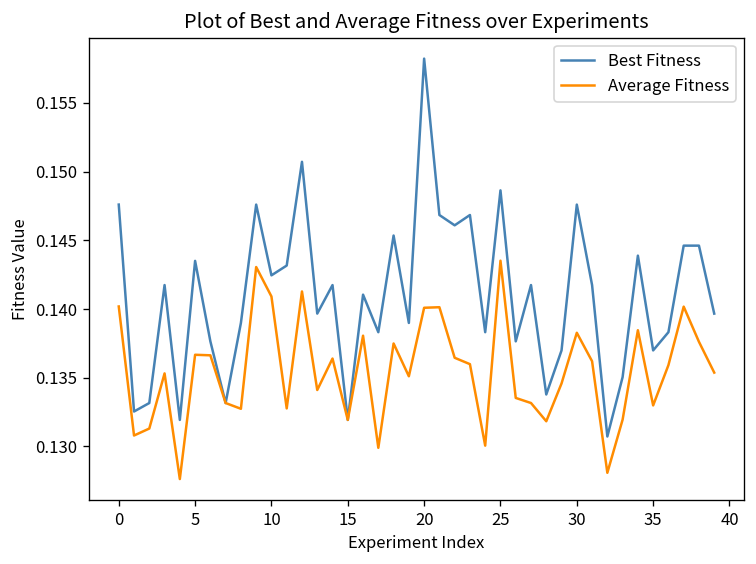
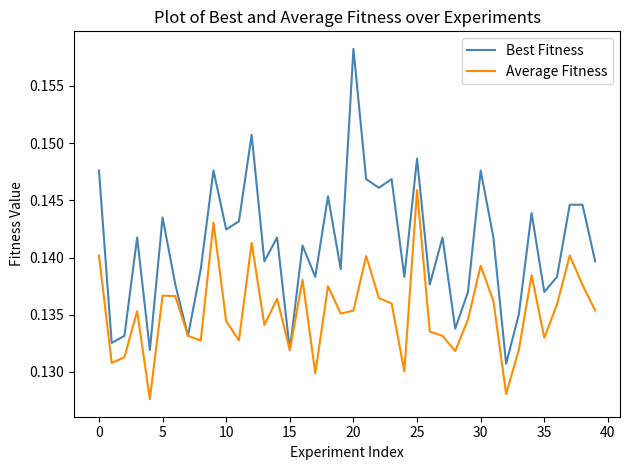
Average Fitness, 10: 0.1409 -> 0.1344
Average Fitness, 20: 0.1401 -> 0.1354
Average Fitness, 25: 0.1435 -> 0.1459
Average Fitness, 30: 0.1383 -> 0.1393
